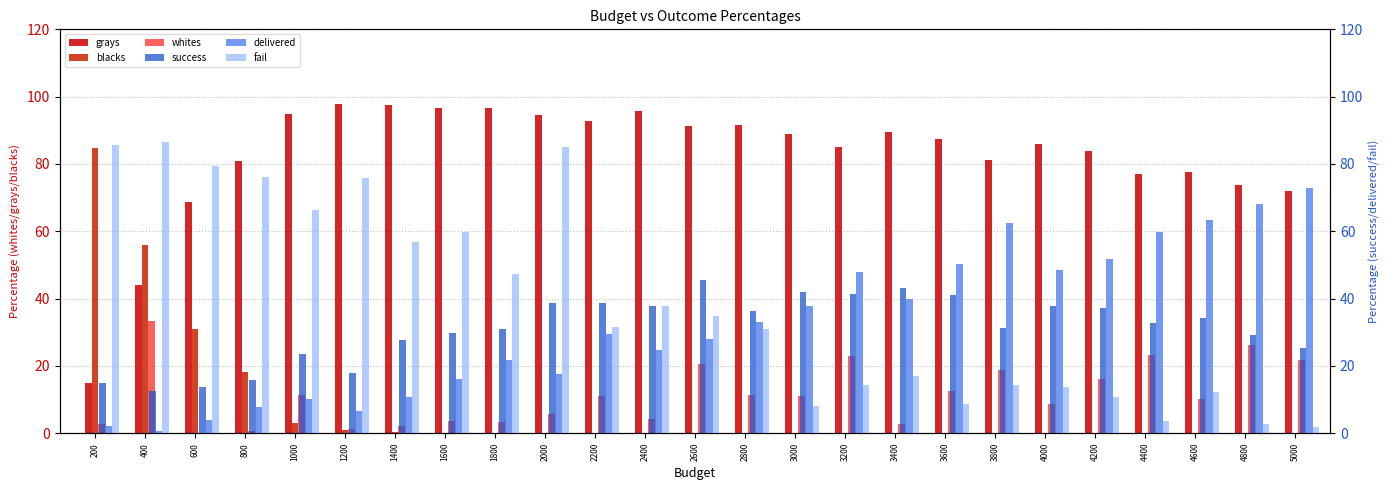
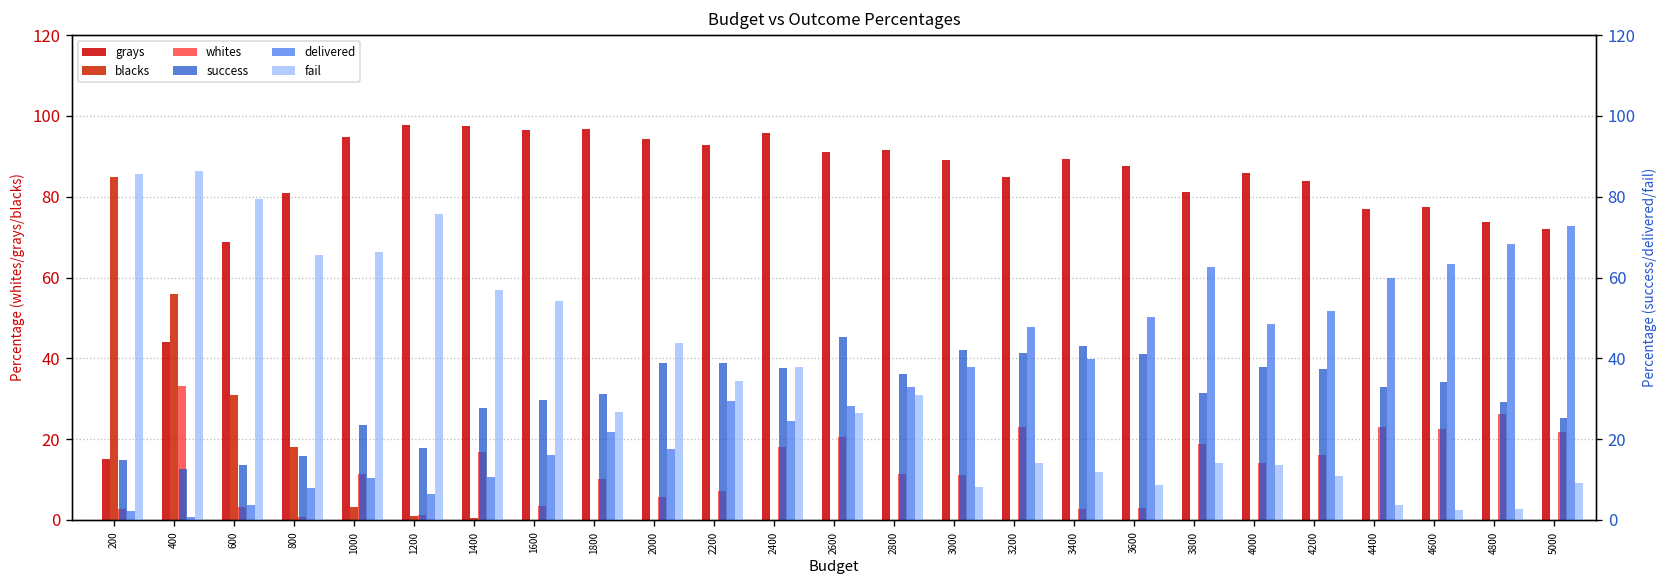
whites, 600: 0 -> 3
whites, 1400: 2 -> 17
whites, 1800: 3 -> 10
whites, 2200: 11 -> 7
whites, 2400: 4 -> 18
whites, 3600: 13 -> 3
whites, 4000: 9 -> 14
whites, 4600: 10 -> 23
fail, 800: 76 -> 66
fail, 1600: 60 -> 54
fail, 1800: 47 -> 27
fail, 2000: 85 -> 44
fail, 2200: 32 -> 34
fail, 2600: 35 -> 27
fail, 3400: 17 -> 12
fail, 4600: 12 -> 2
fail, 5000: 2 -> 9
